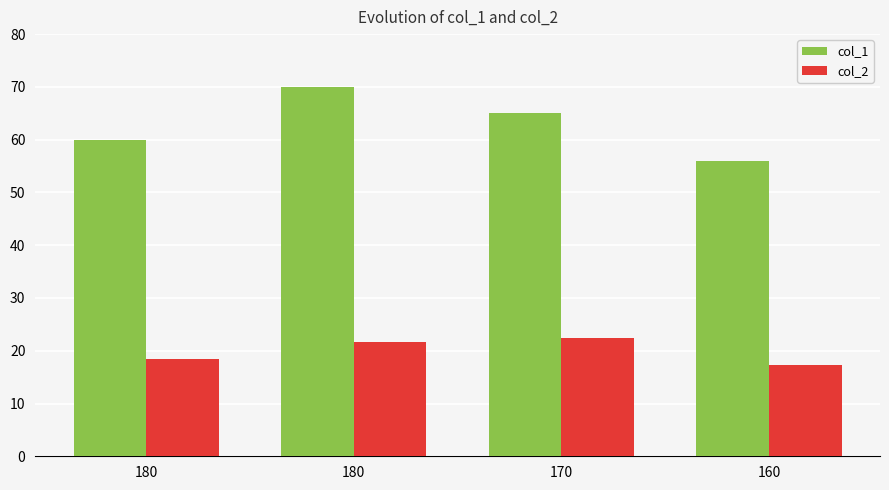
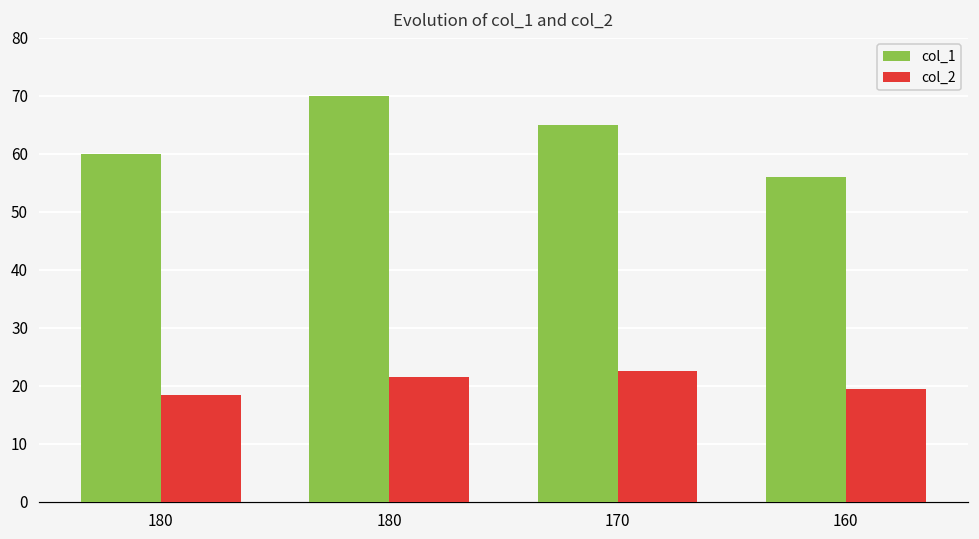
col_2, 160: 17 -> 20
